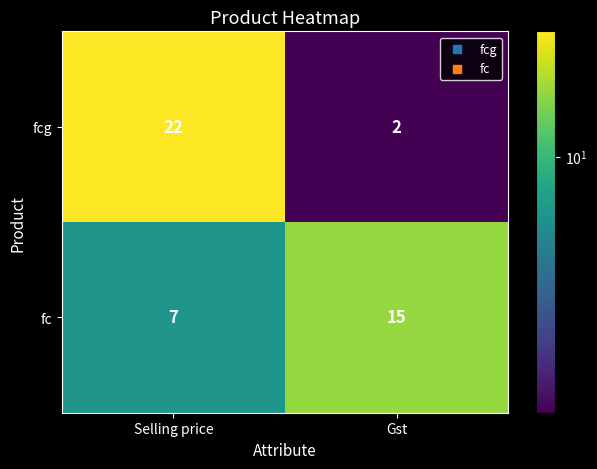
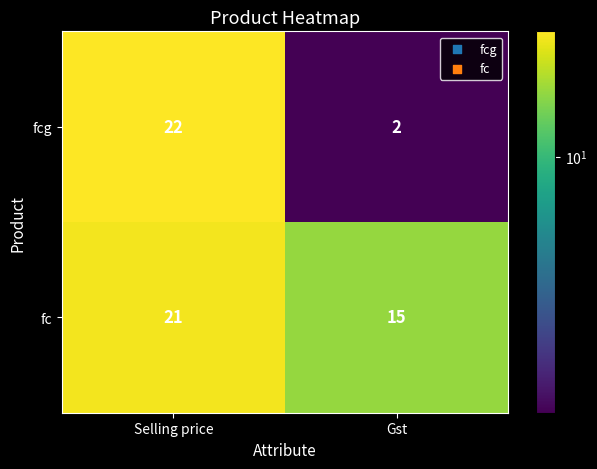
fc, Selling price: 7 -> 21
